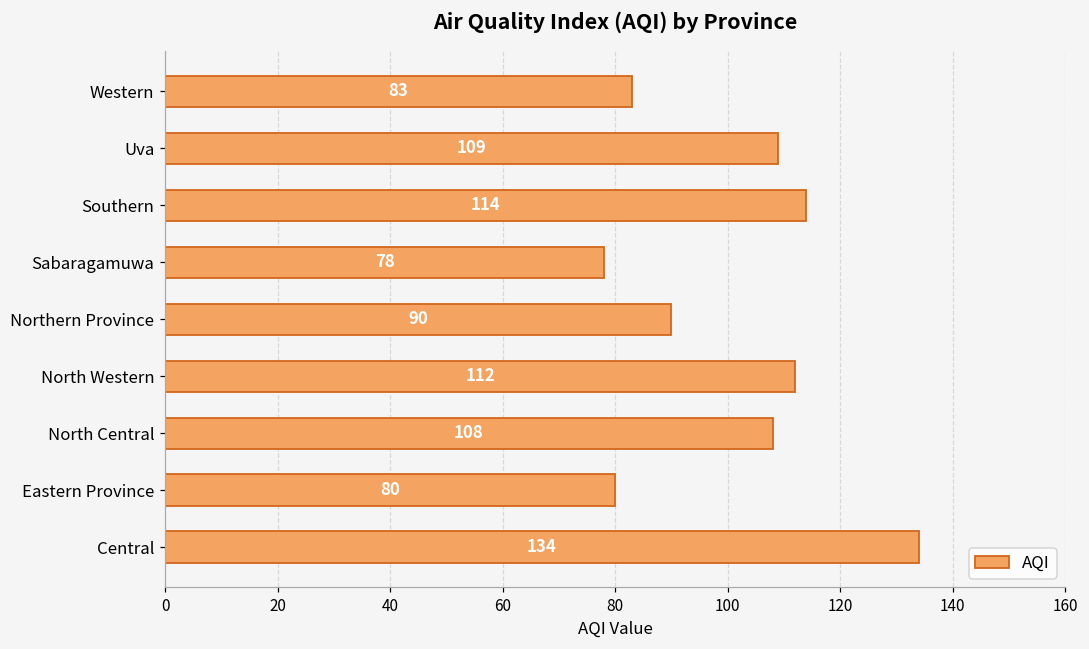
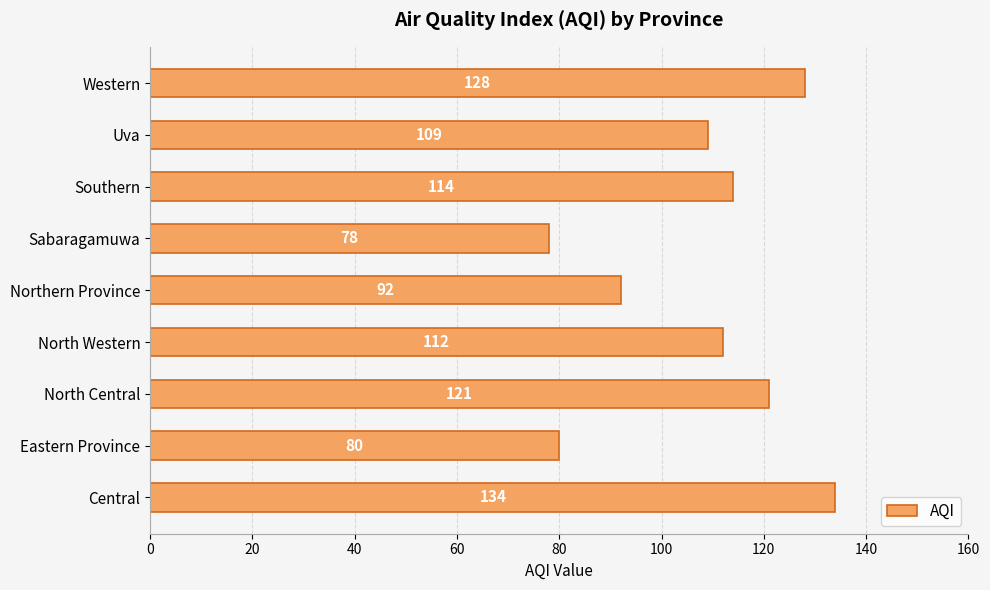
Western: 83 -> 128
Northern Province: 90 -> 92
North Central: 108 -> 121
